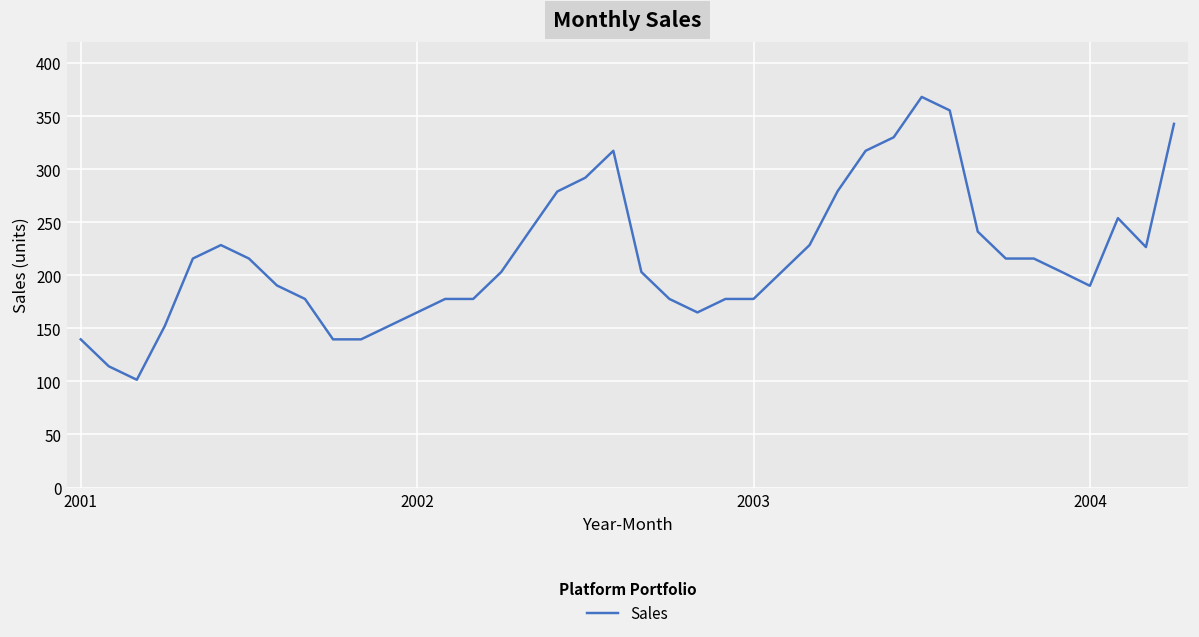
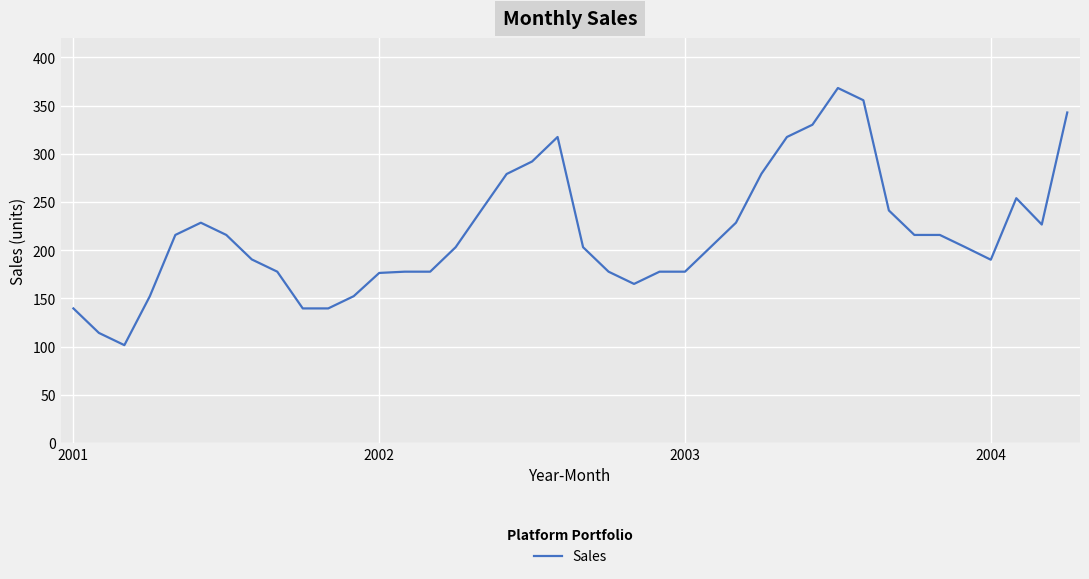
2002: 170 -> 180
